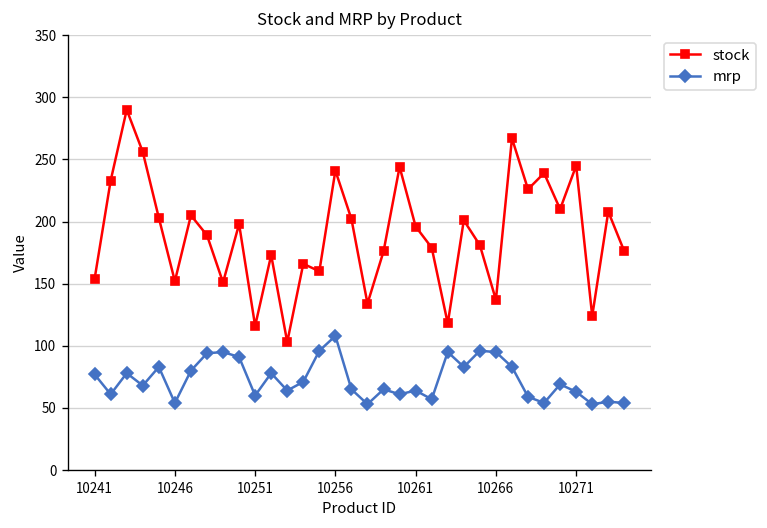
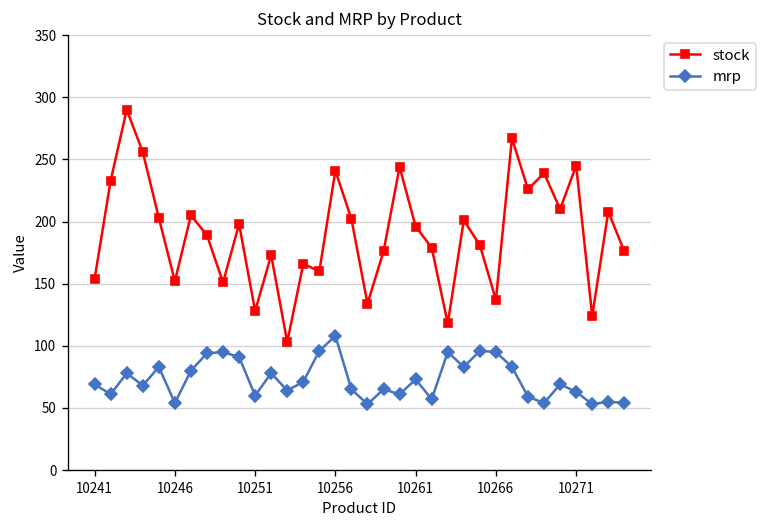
mrp, 10241: 77 -> 69
stock, 10251: 116 -> 128
mrp, 10261: 64 -> 73
